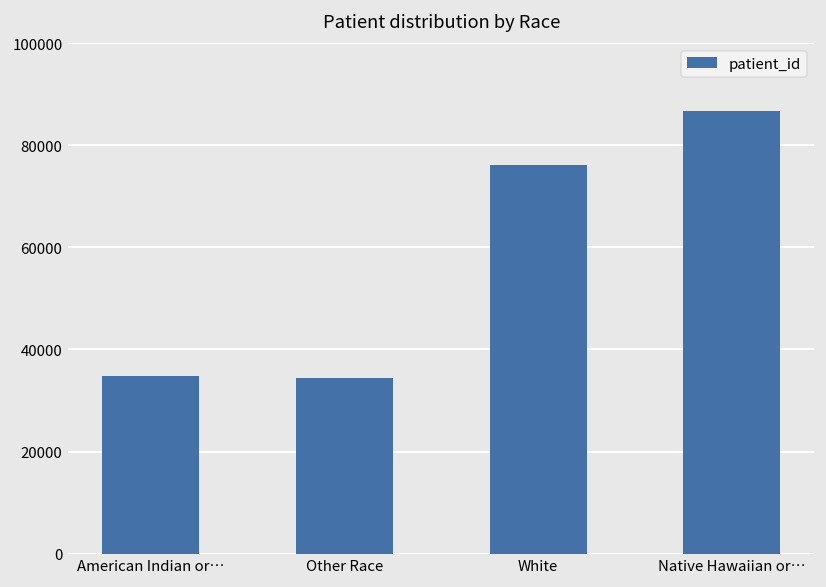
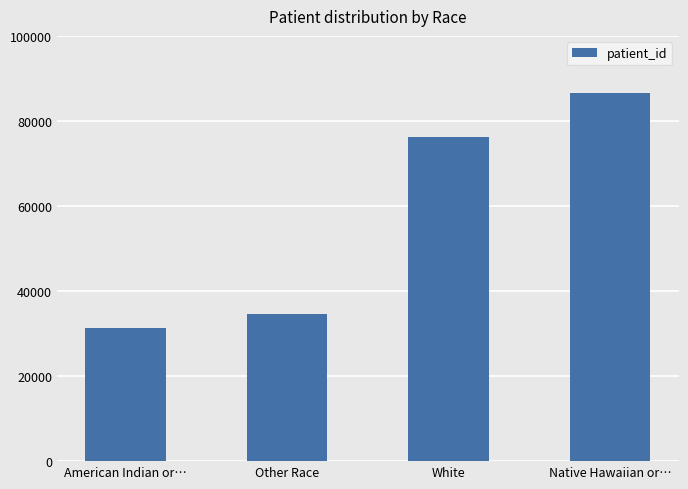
American Indian or…: 35000 -> 31000
